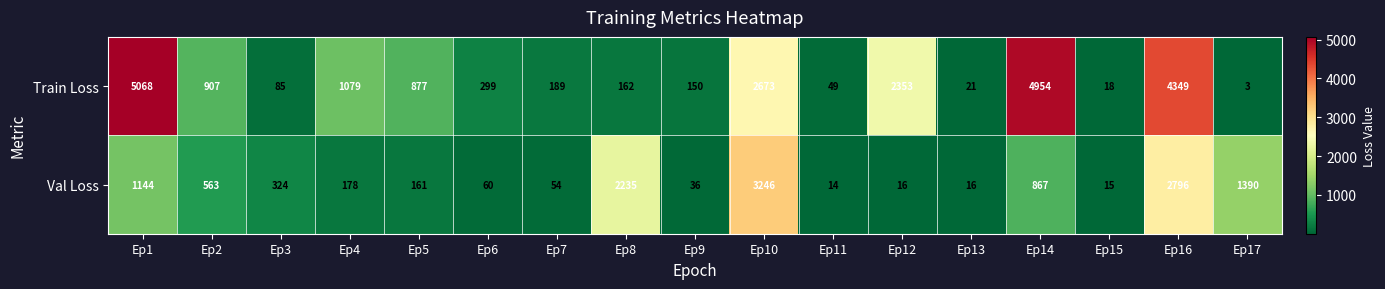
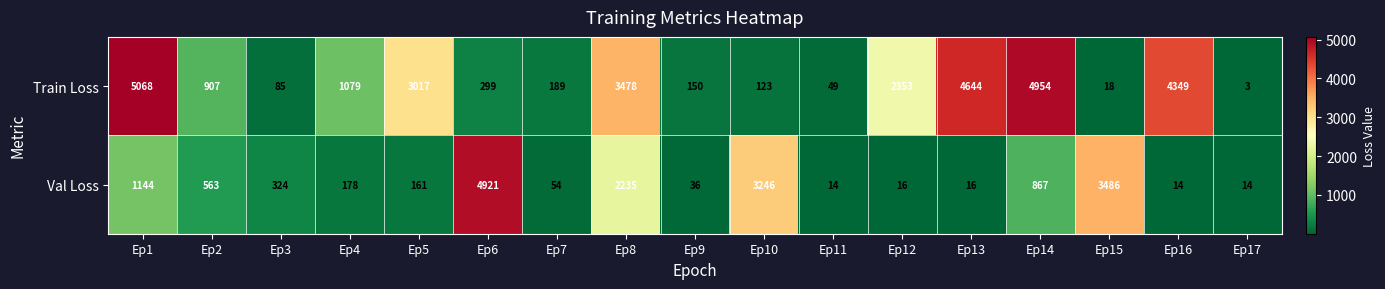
Train Loss, Ep5: 877 -> 3017
Train Loss, Ep8: 162 -> 3478
Train Loss, Ep10: 2673 -> 123
Train Loss, Ep13: 21 -> 4644
Val Loss, Ep6: 60 -> 4921
Val Loss, Ep15: 15 -> 3486
Val Loss, Ep16: 2796 -> 14
Val Loss, Ep17: 1390 -> 14
